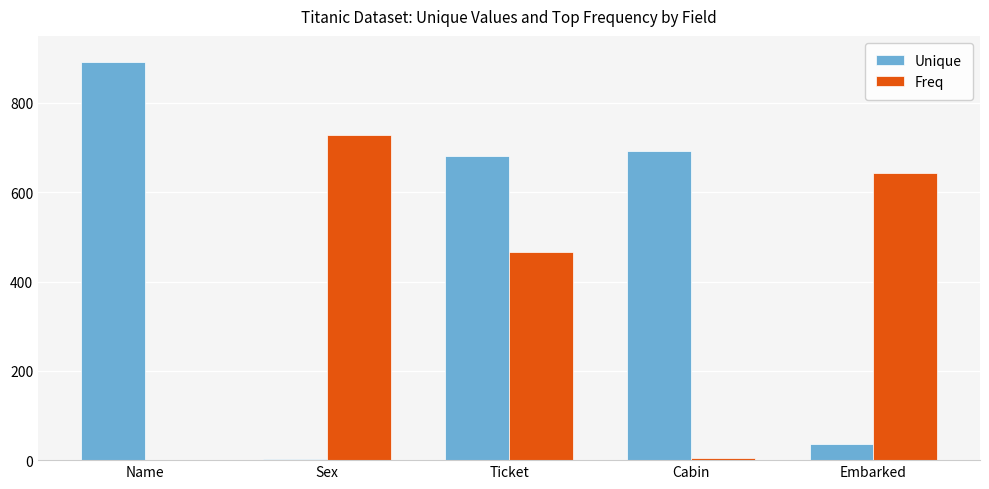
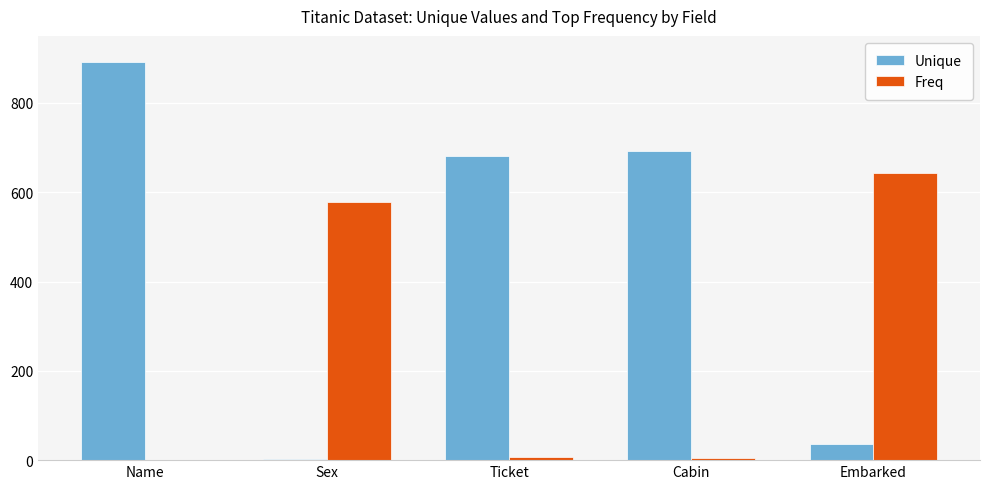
Freq, Sex: 730 -> 580
Freq, Ticket: 470 -> 10
